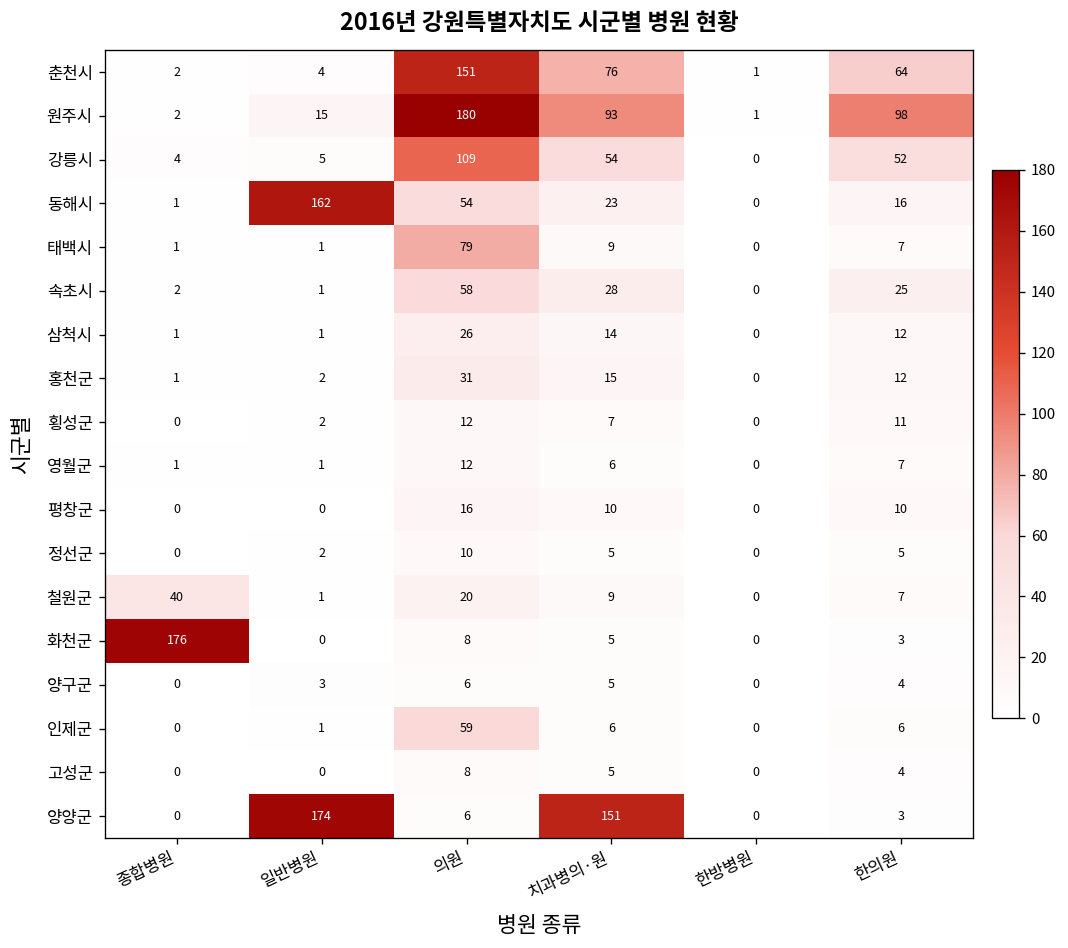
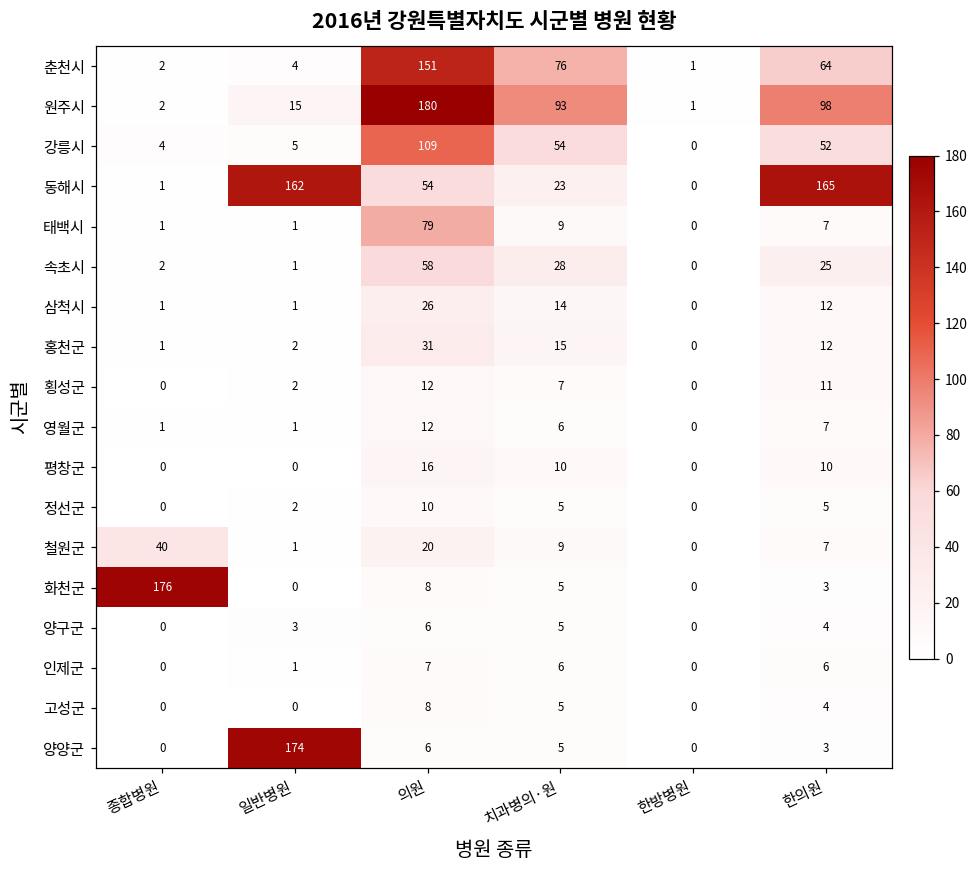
동해시, 한의원: 16 -> 165
인제군, 의원: 59 -> 7
양양군, 치과병의·원: 151 -> 5
